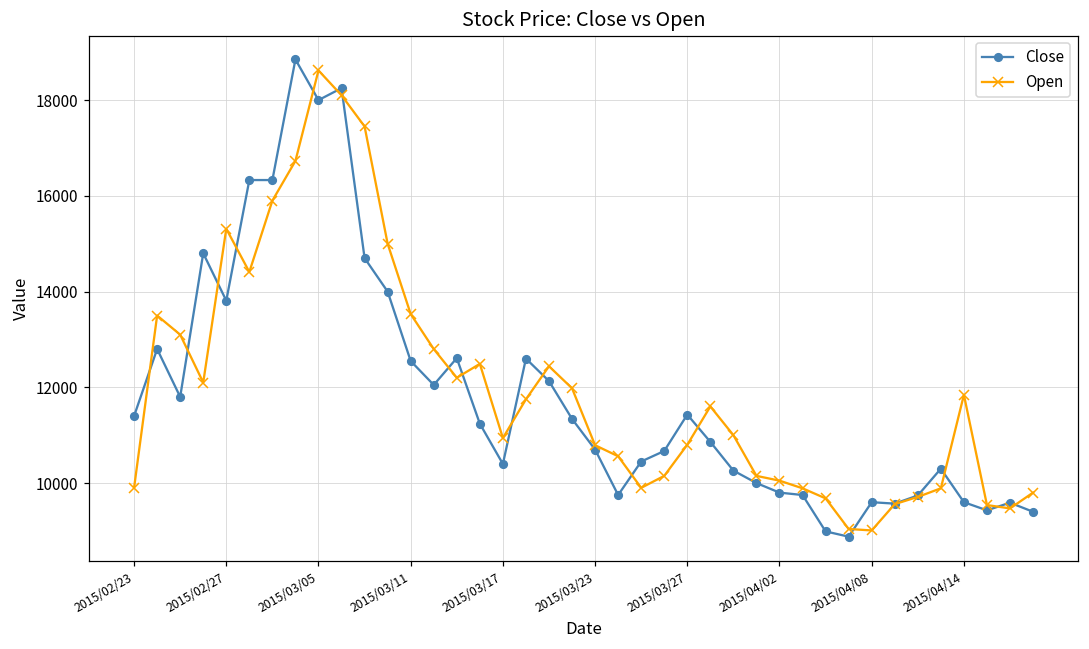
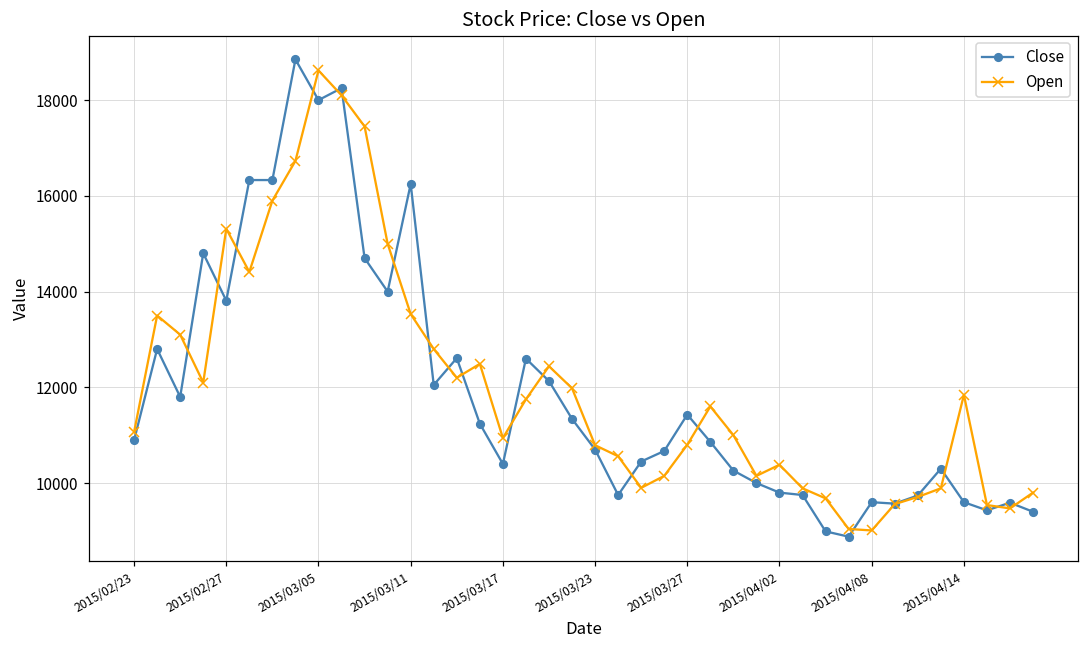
Close, 2015/02/23: 11400 -> 10900
Open, 2015/02/23: 9900 -> 11100
Close, 2015/03/11: 12600 -> 16200
Open, 2015/04/02: 10100 -> 10400
